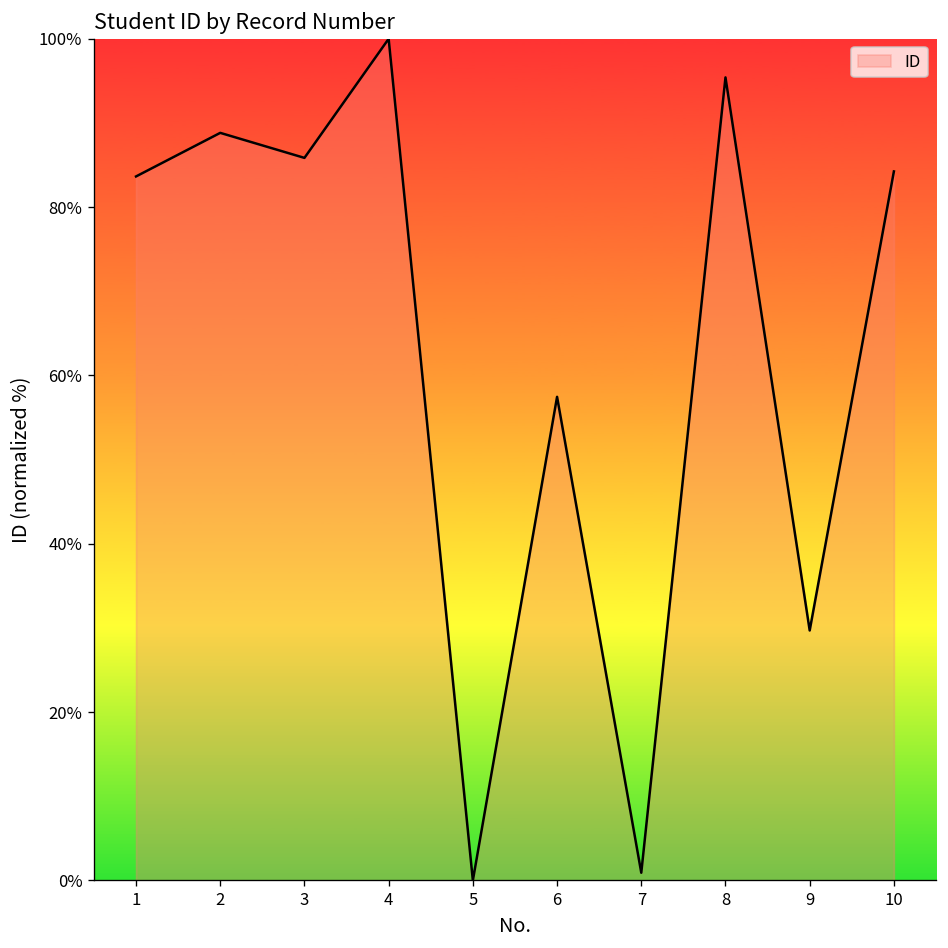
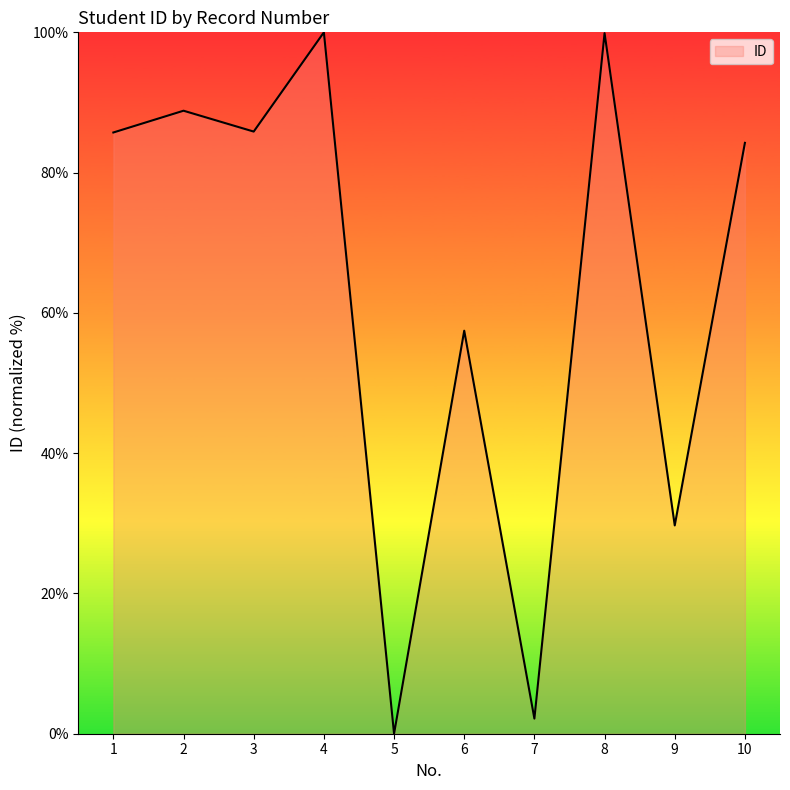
1: 84% -> 86%
7: 1% -> 2%
8: 95% -> 100%
